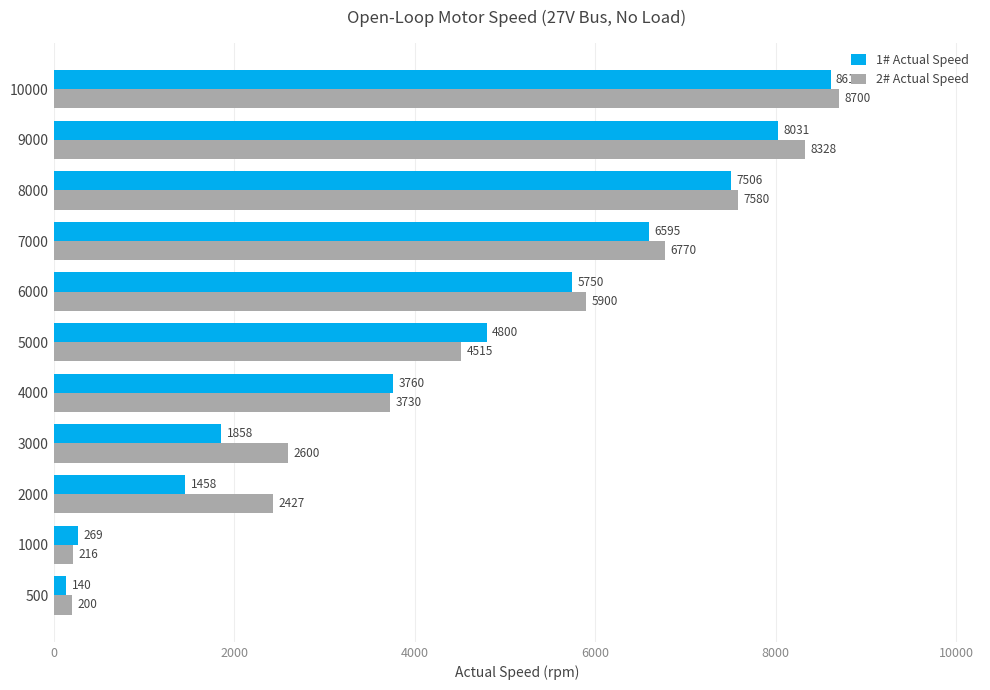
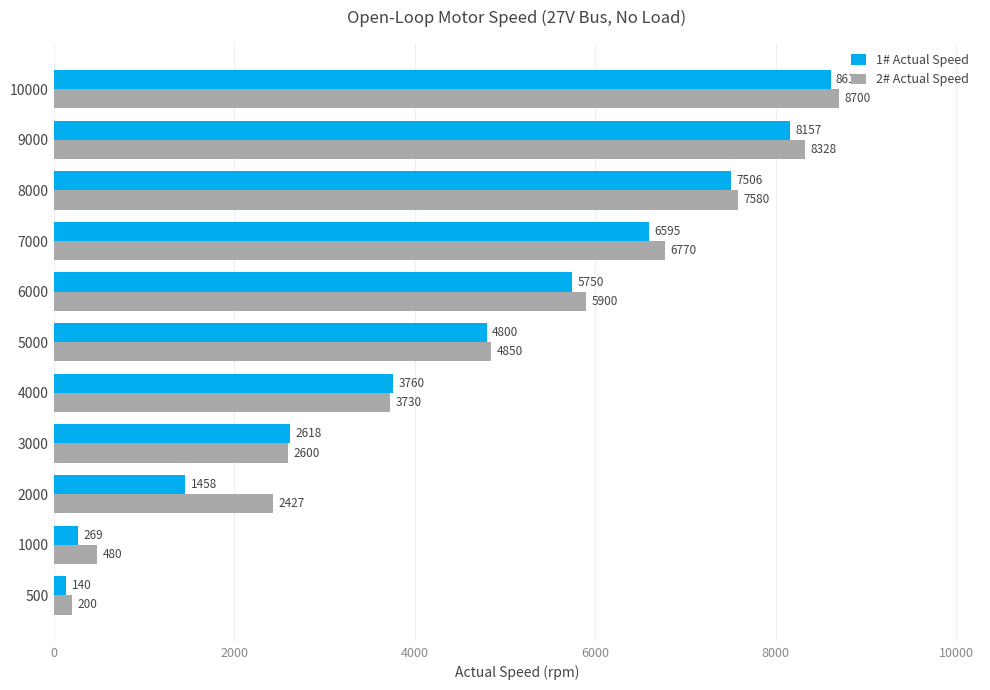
1# Actual Speed, 9000: 8031 -> 8157
2# Actual Speed, 5000: 4515 -> 4850
1# Actual Speed, 3000: 1858 -> 2618
2# Actual Speed, 1000: 216 -> 480
